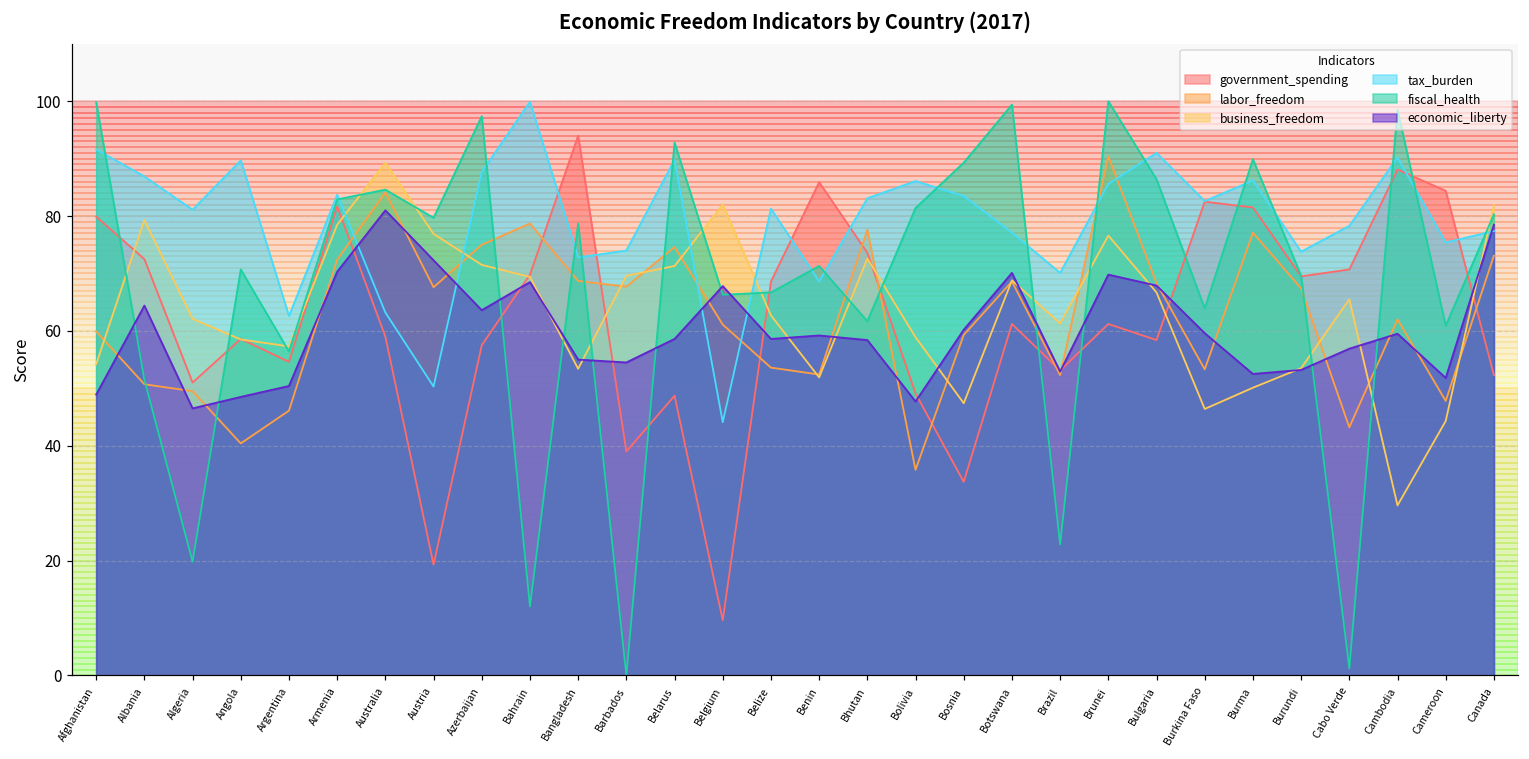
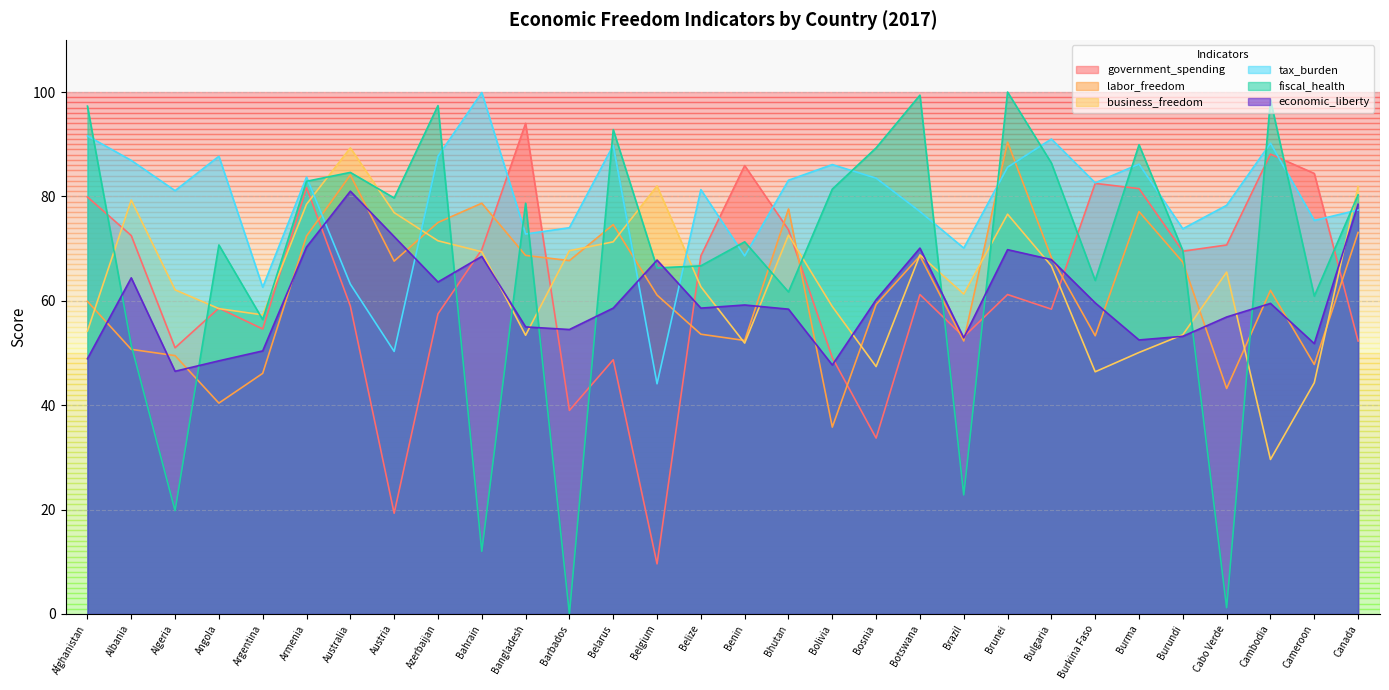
fiscal_health, Afghanistan: 100 -> 97
tax_burden, Angola: 90 -> 88
